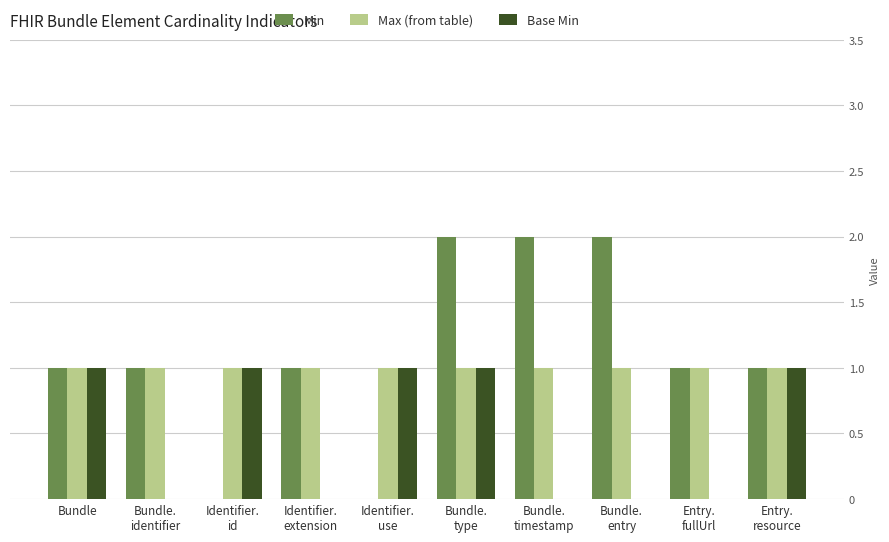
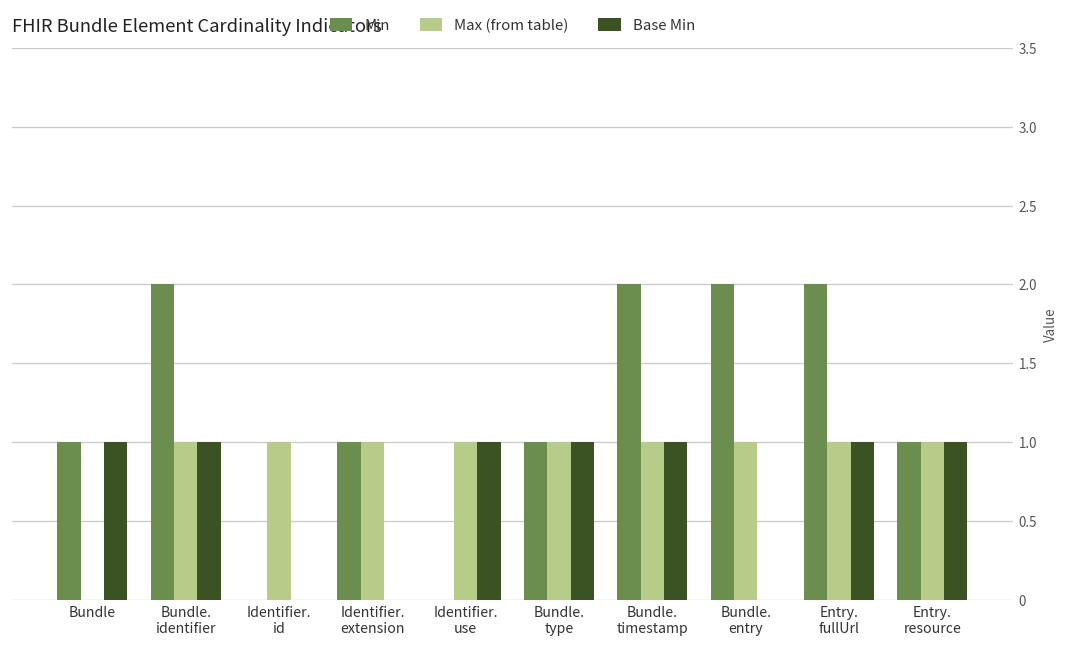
Max (from table), Bundle: 1 -> 0
Min, Bundle. identifier: 1 -> 2
Base Min, Bundle. identifier: 0 -> 1
Base Min, Identifier. id: 1 -> 0
Min, Bundle. type: 2 -> 1
Base Min, Bundle. timestamp: 0 -> 1
Min, Entry. fullUrl: 1 -> 2
Base Min, Entry. fullUrl: 0 -> 1
